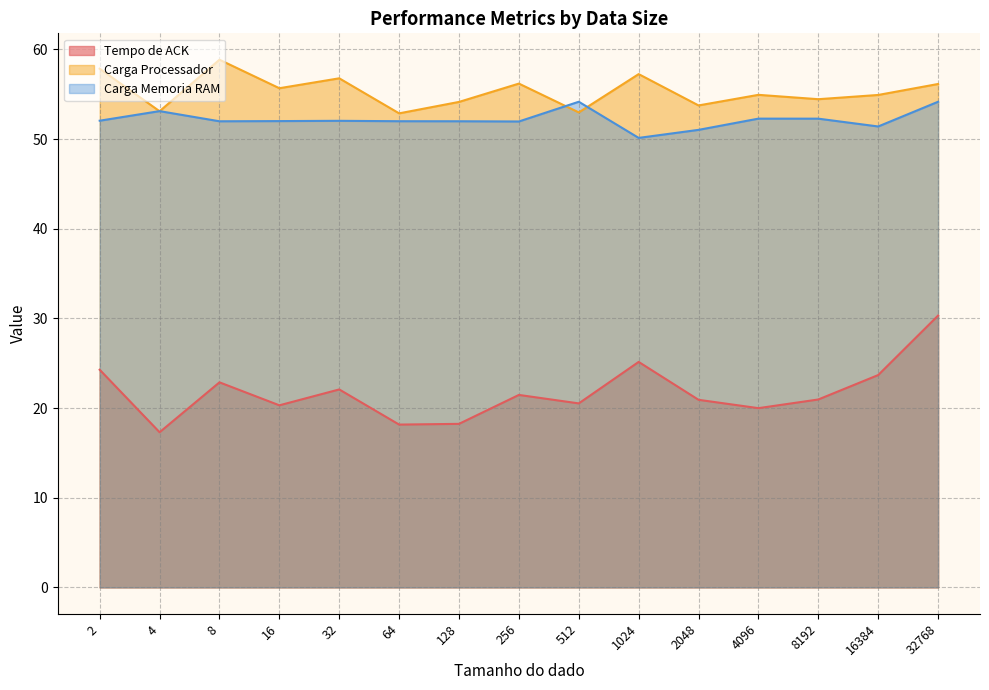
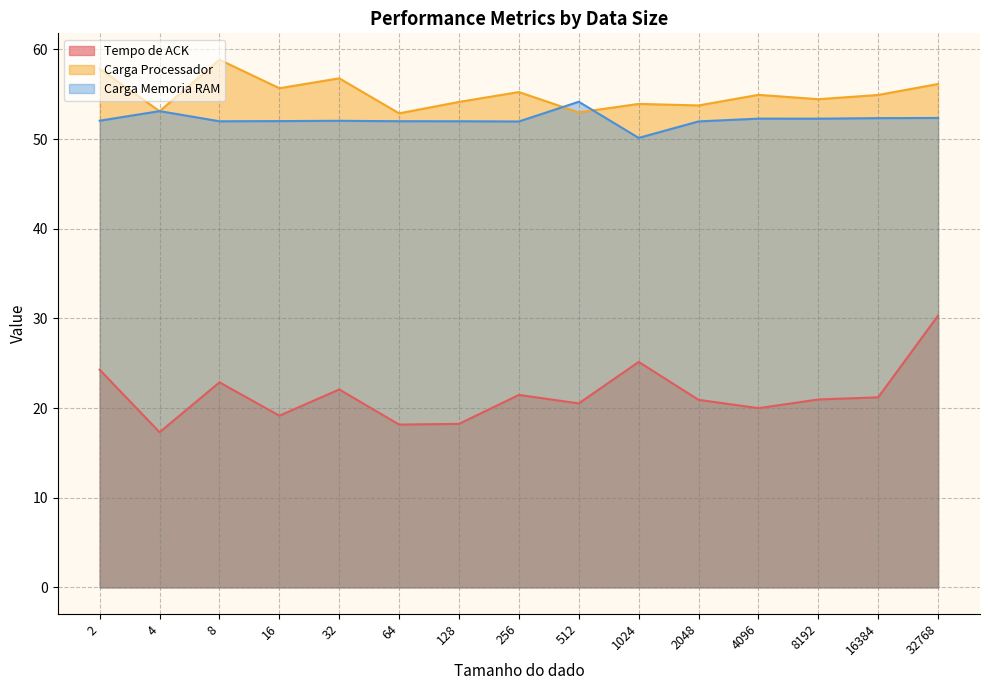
Tempo de ACK, 16: 20 -> 19
Carga Processador, 256: 56 -> 55
Carga Processador, 1024: 57 -> 54
Carga Memoria RAM, 2048: 51 -> 52
Tempo de ACK, 16384: 24 -> 21
Carga Memoria RAM, 16384: 51 -> 52
Carga Memoria RAM, 32768: 54 -> 52
